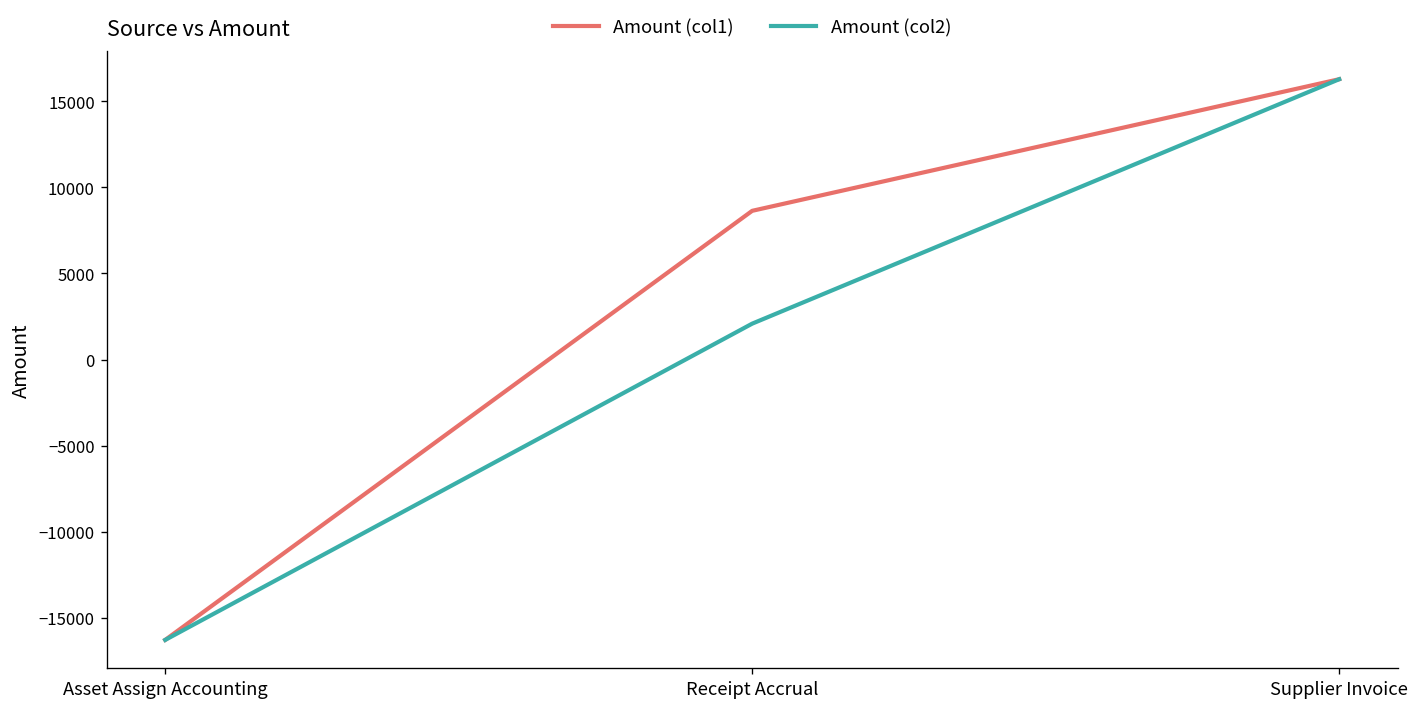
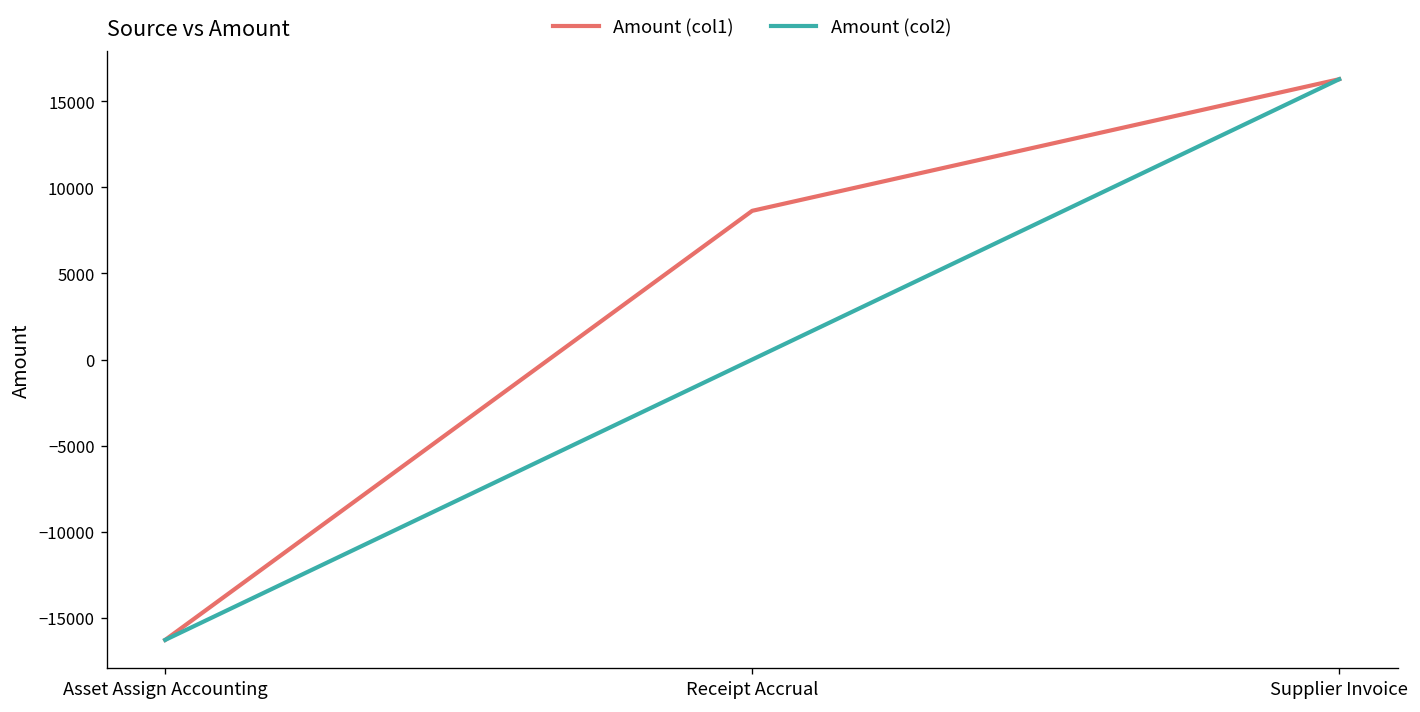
Amount (col2), Receipt Accrual: 2100 -> 0
